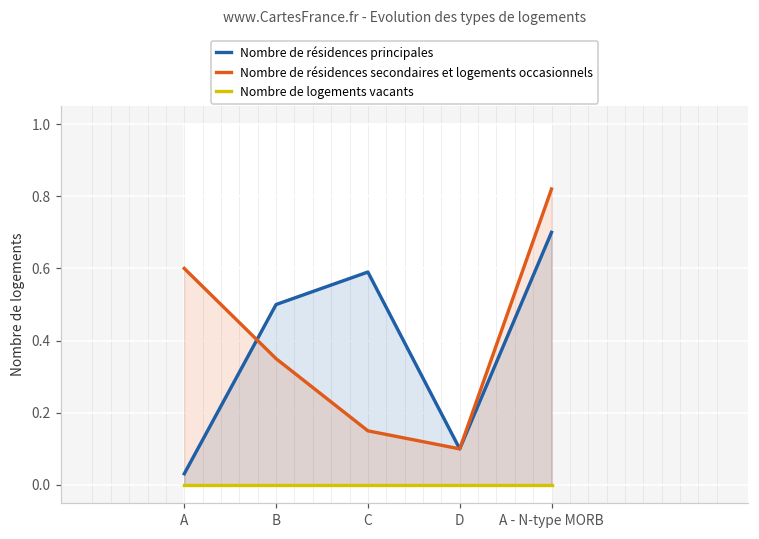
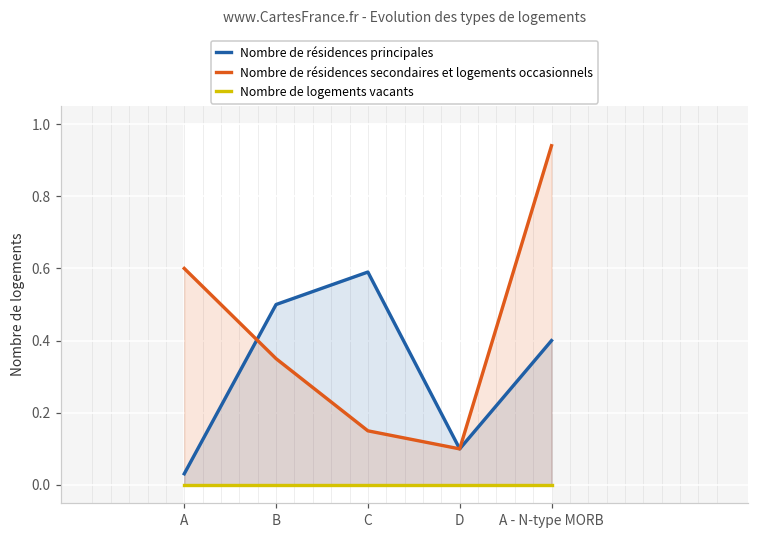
Nombre de résidences principales, A - N-type MORB: 0.7 -> 0.4
Nombre de résidences secondaires et logements occasionnels, A - N-type MORB: 0.82 -> 0.94
